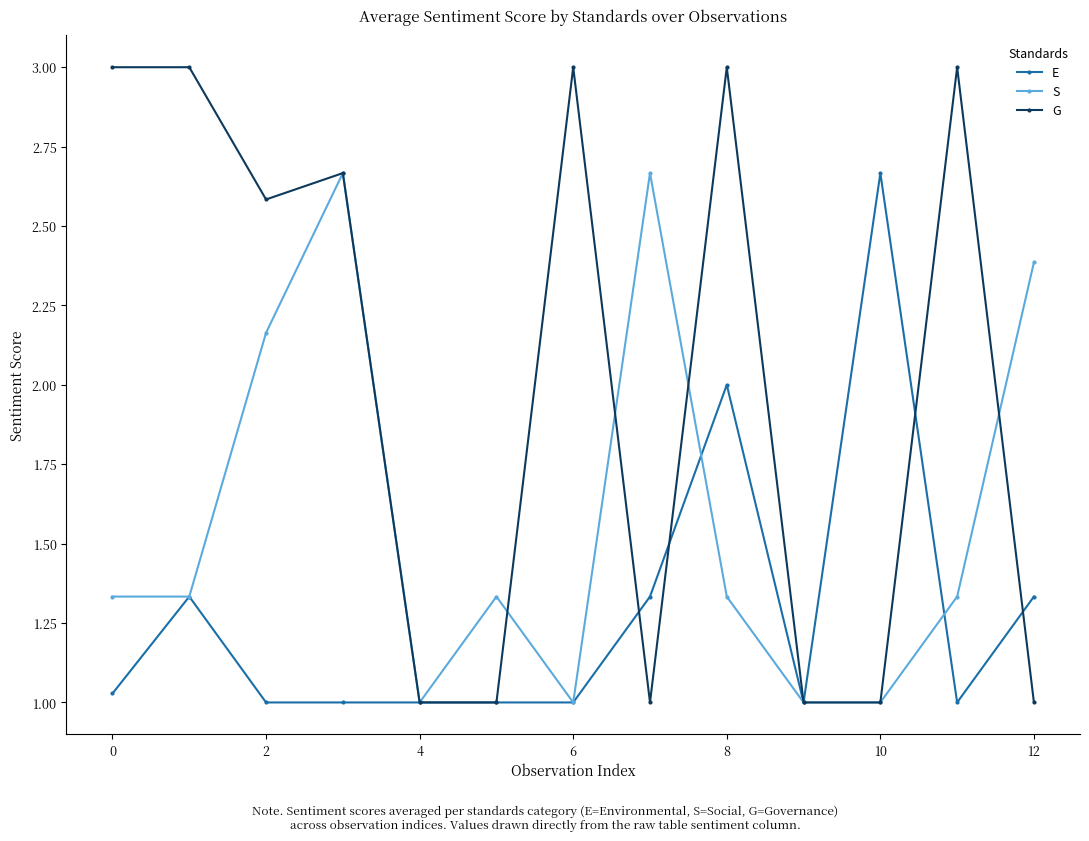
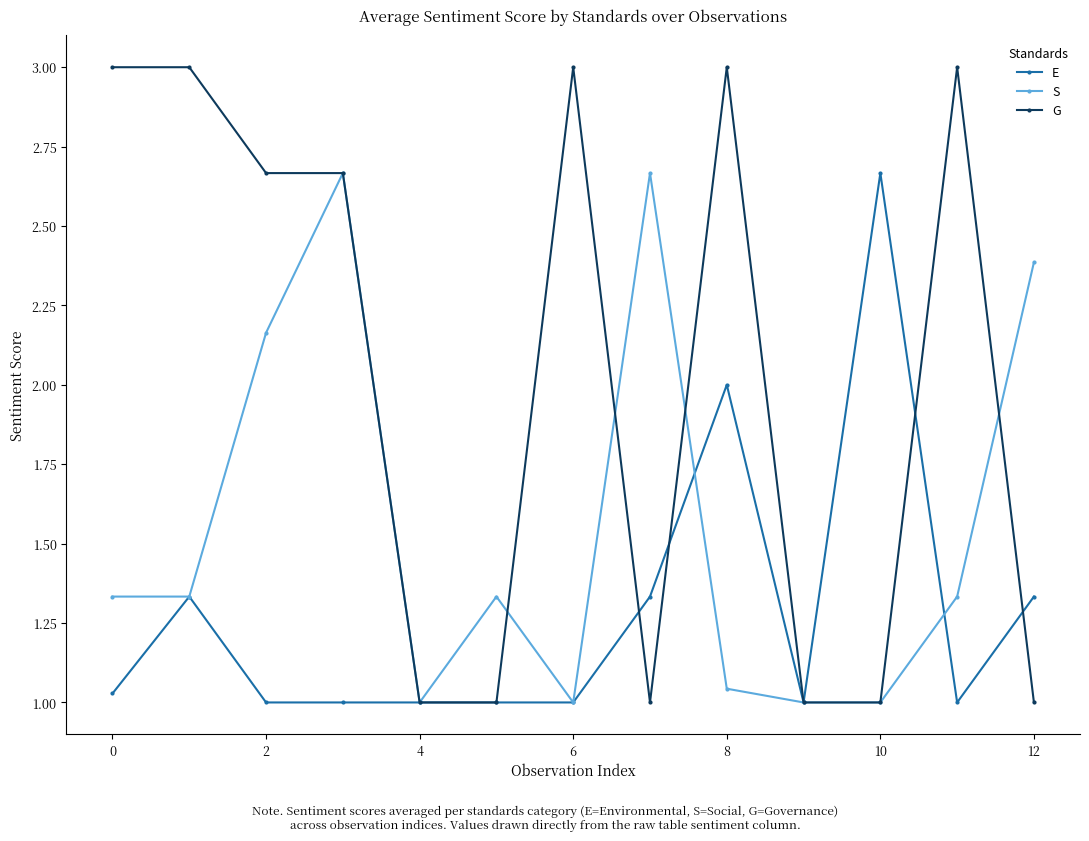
G, 2: 2.58 -> 2.67
S, 8: 1.33 -> 1.04
